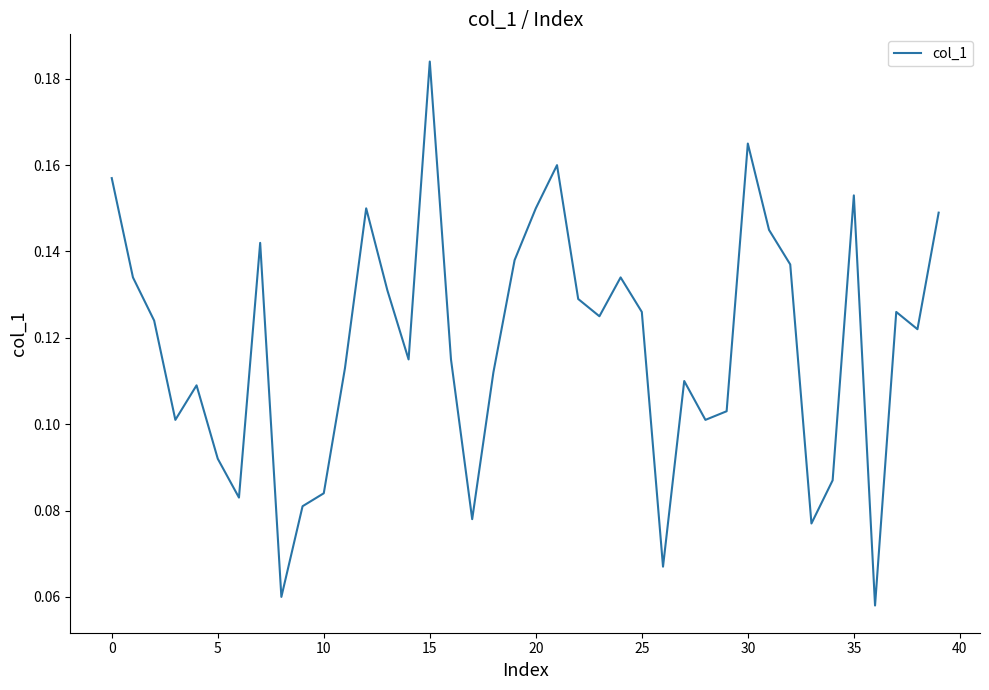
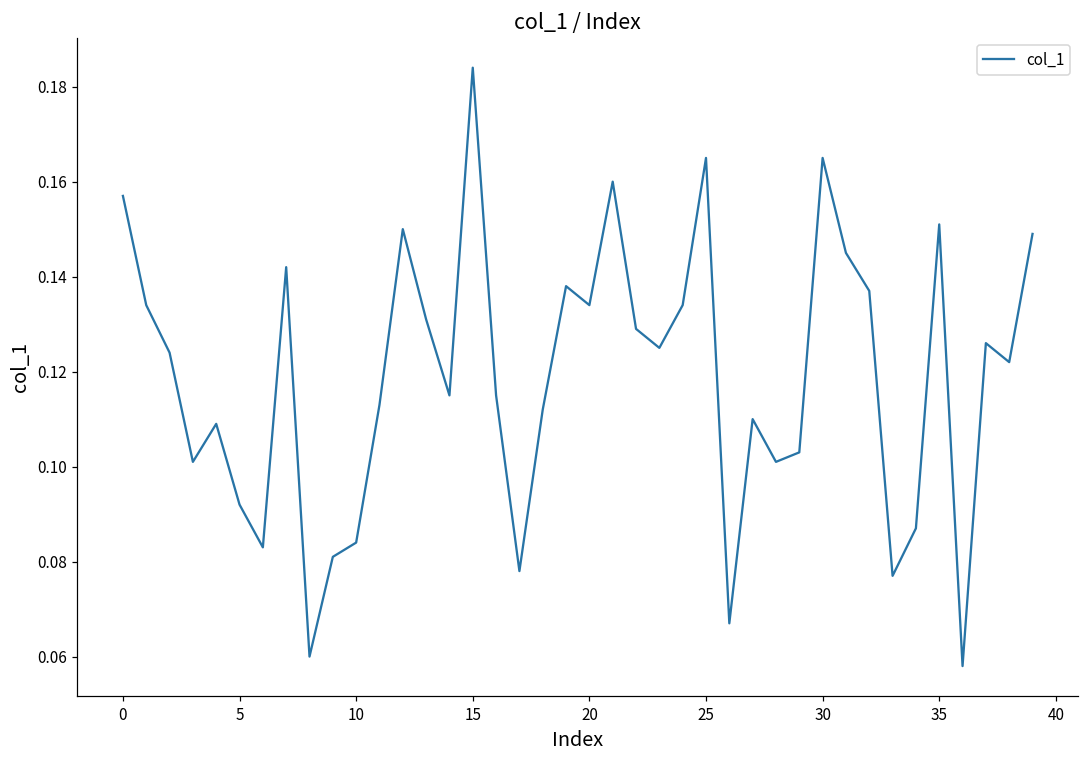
20: 0.150 -> 0.134
25: 0.126 -> 0.165
35: 0.153 -> 0.151
